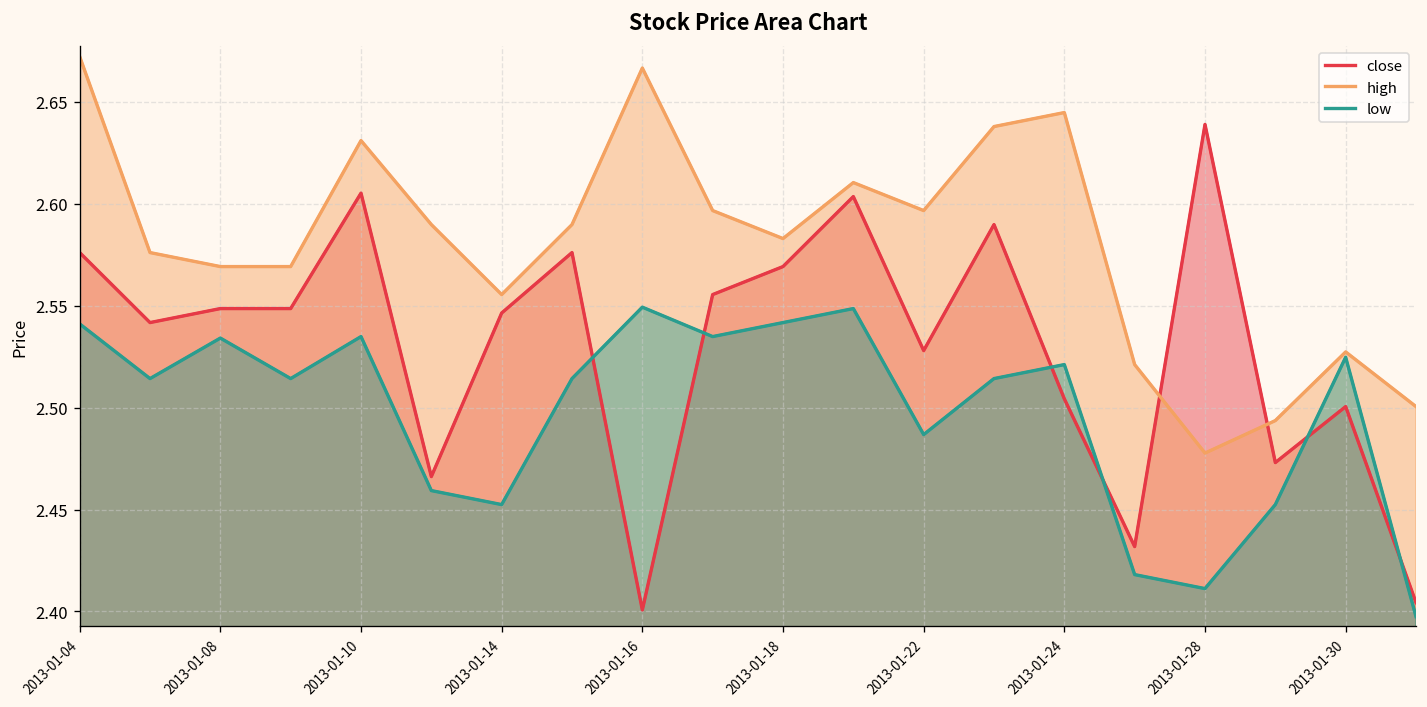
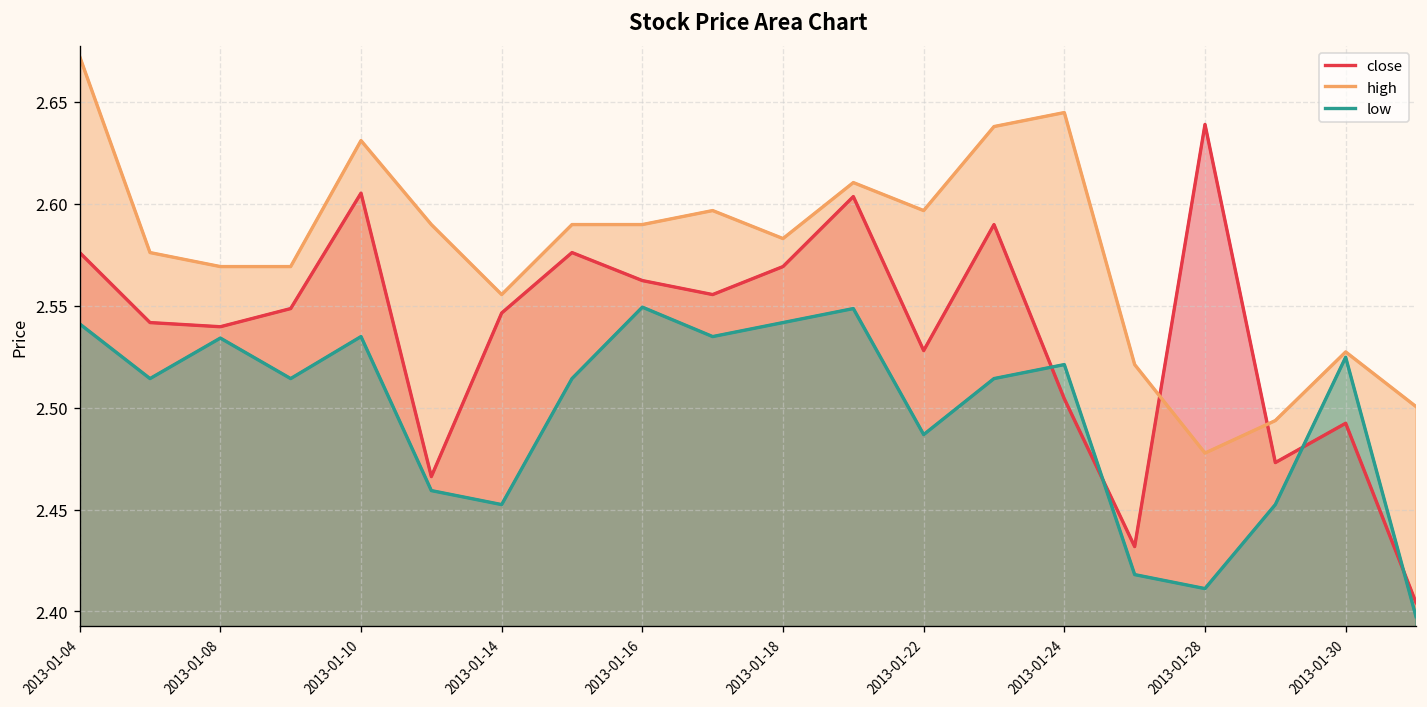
close, 2013-01-08: 2.549 -> 2.540
close, 2013-01-16: 2.401 -> 2.562
high, 2013-01-16: 2.667 -> 2.590
close, 2013-01-30: 2.501 -> 2.492
